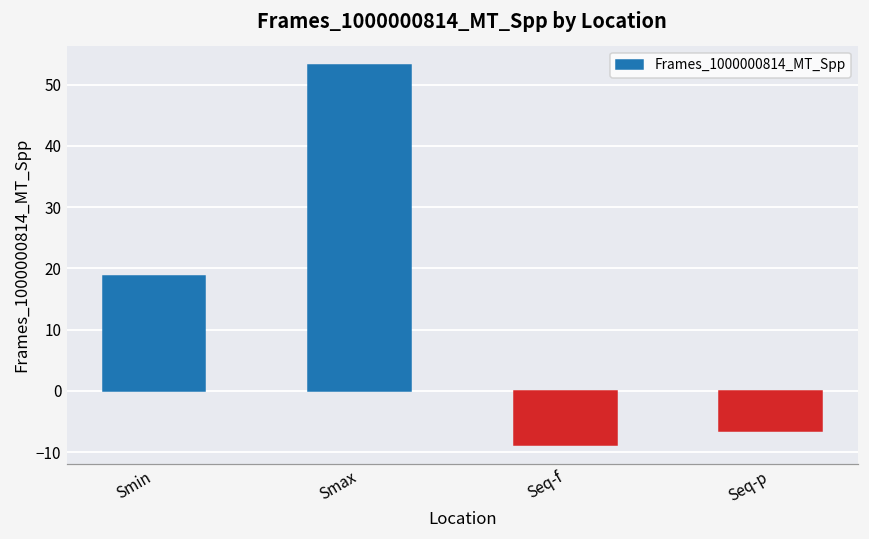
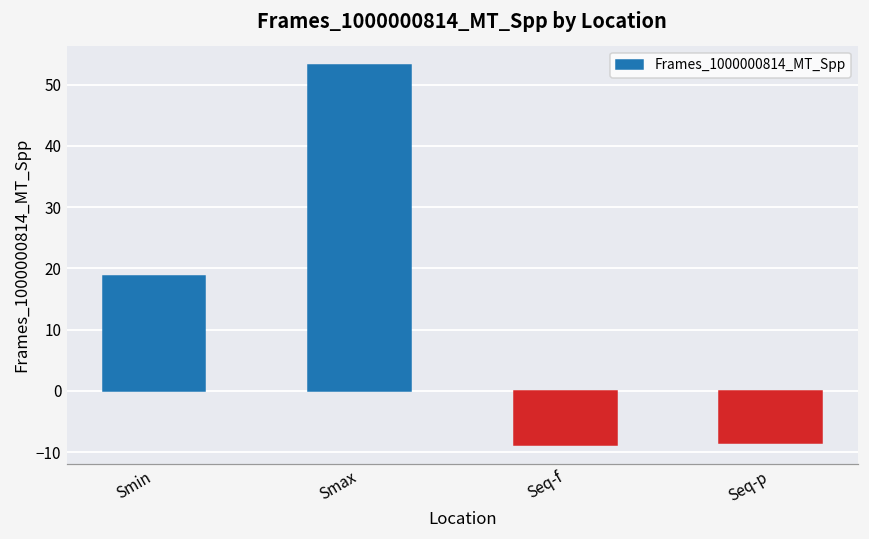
Seq-p: -7 -> -9
